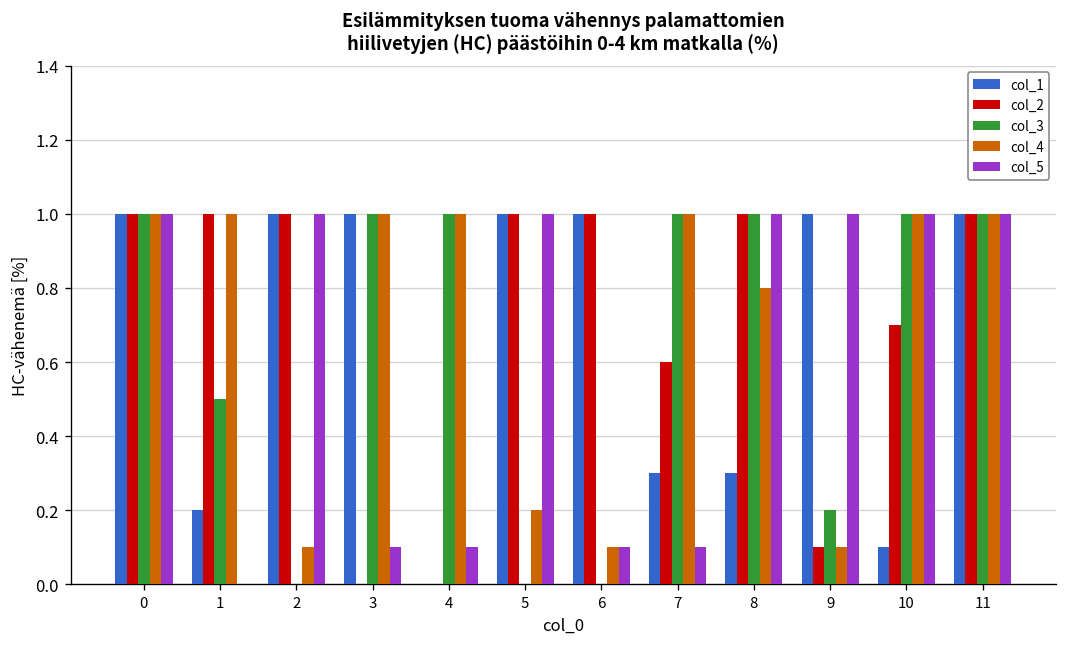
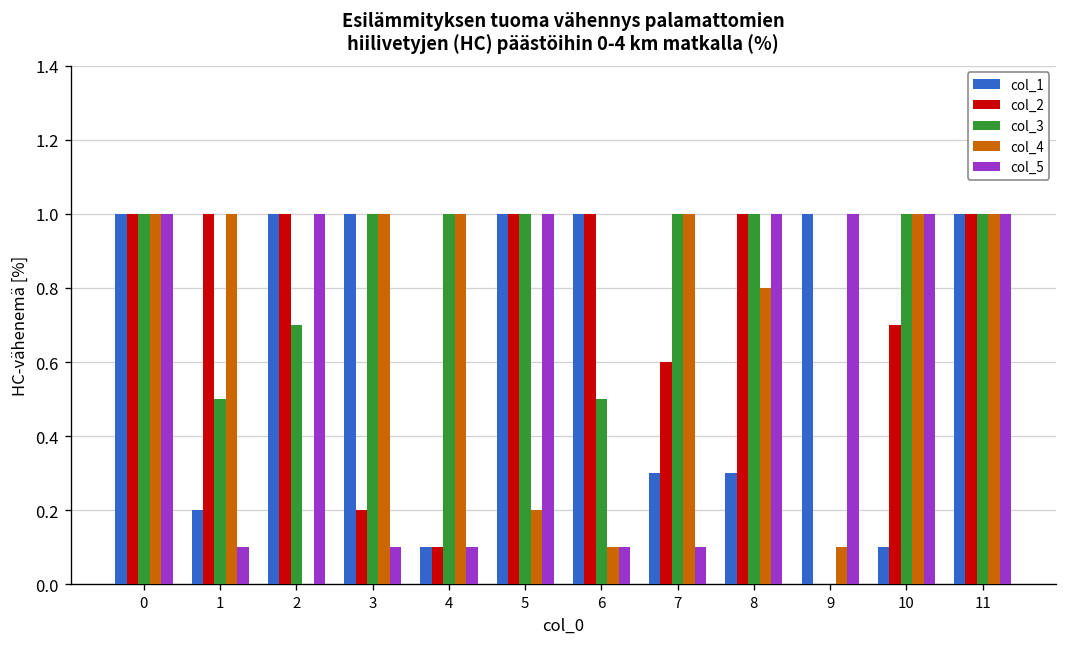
col_5, 1: 0.0 -> 0.1
col_3, 2: 0.0 -> 0.7
col_4, 2: 0.1 -> 0.0
col_2, 3: 0.0 -> 0.2
col_1, 4: 0.0 -> 0.1
col_2, 4: 0.0 -> 0.1
col_3, 5: 0 -> 1
col_3, 6: 0.0 -> 0.5
col_2, 9: 0.1 -> 0.0
col_3, 9: 0.2 -> 0.0
